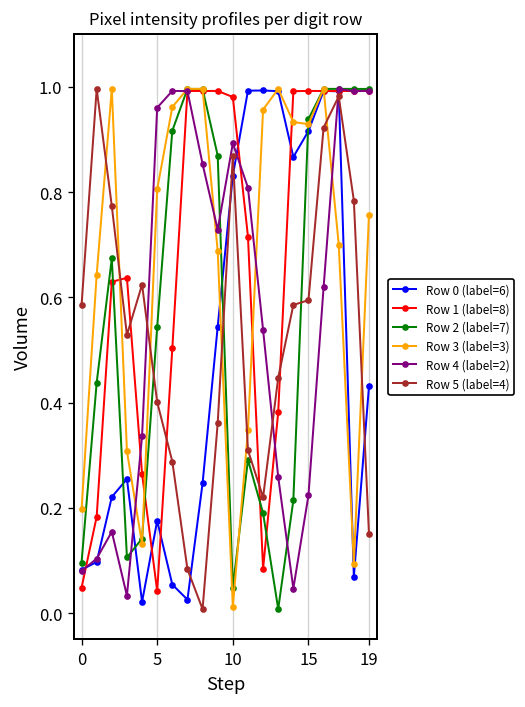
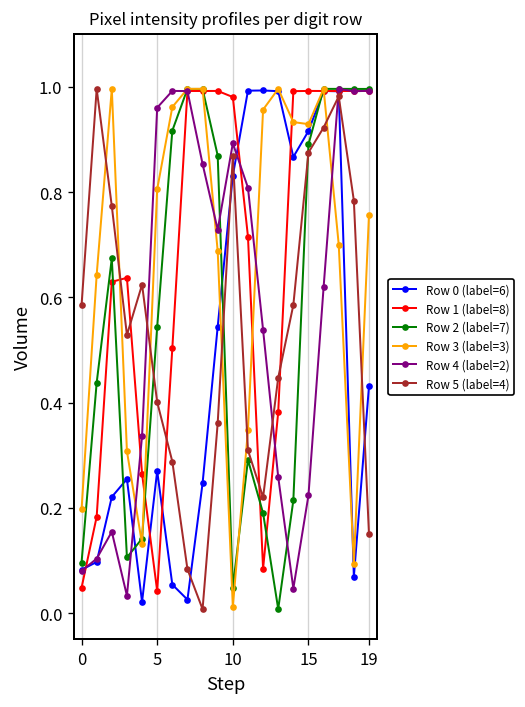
Row 0 (label=6), 5: 0.18 -> 0.27
Row 2 (label=7), 15: 0.94 -> 0.89
Row 5 (label=4), 15: 0.59 -> 0.88
